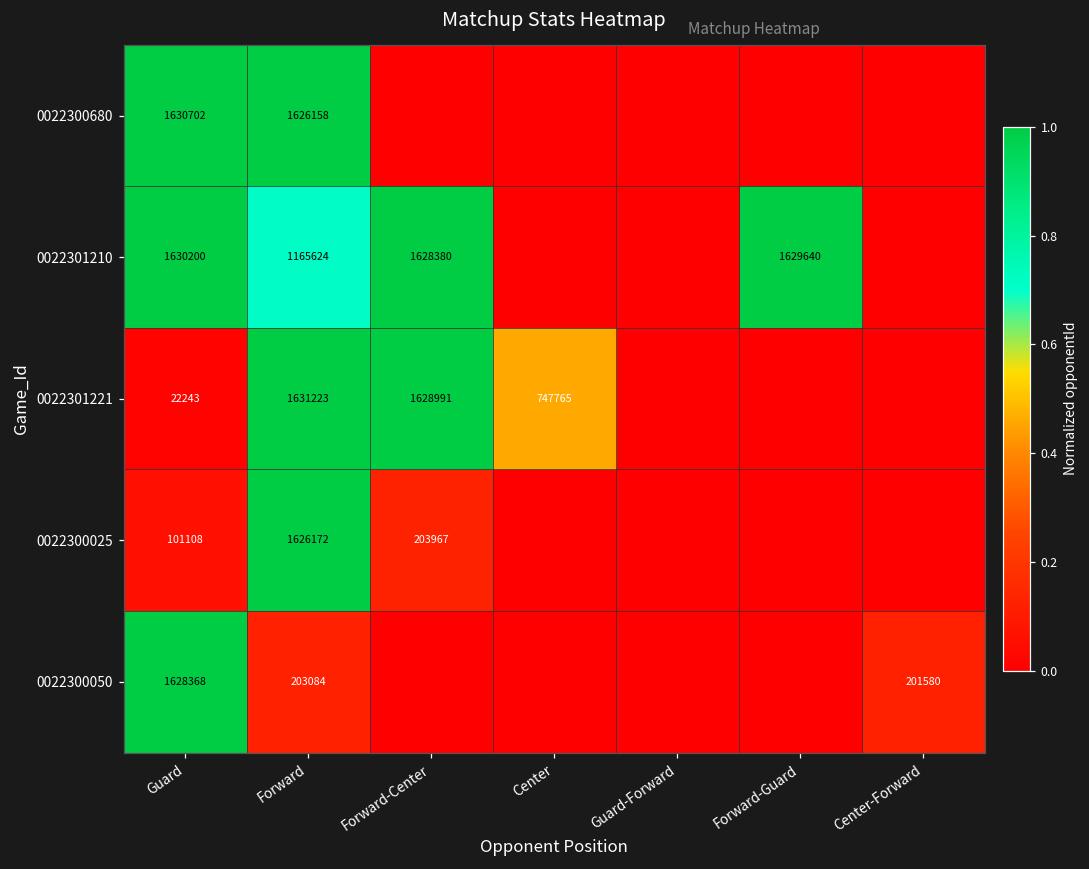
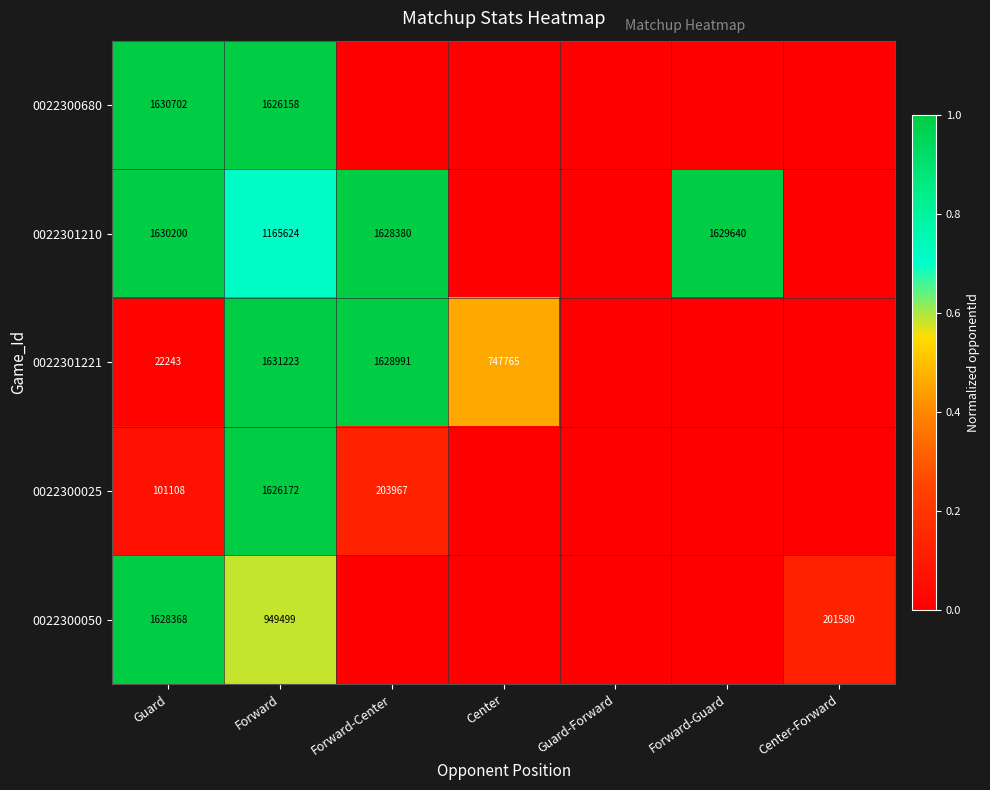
0022300050, Forward: 203084 -> 949499
